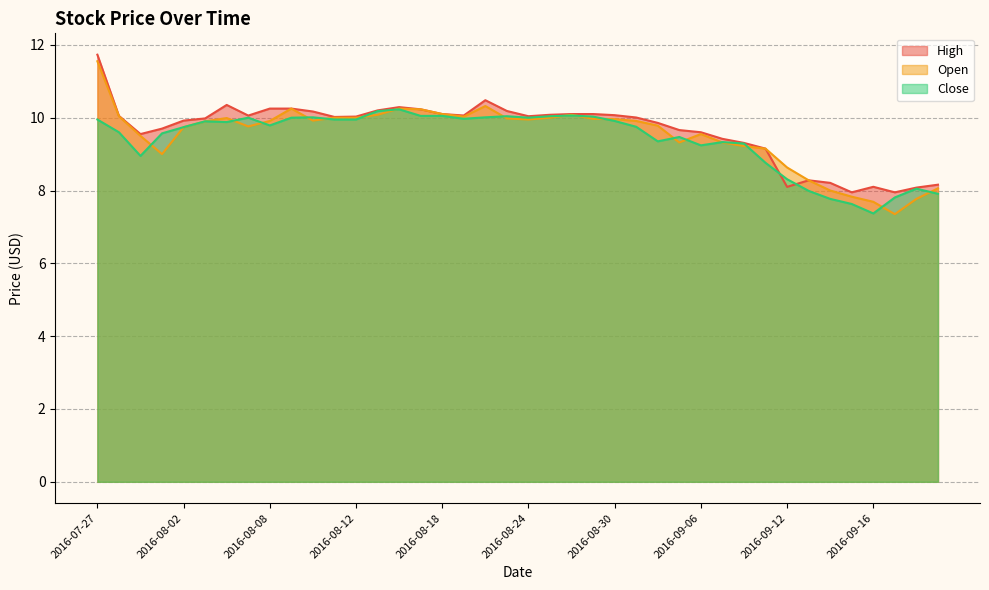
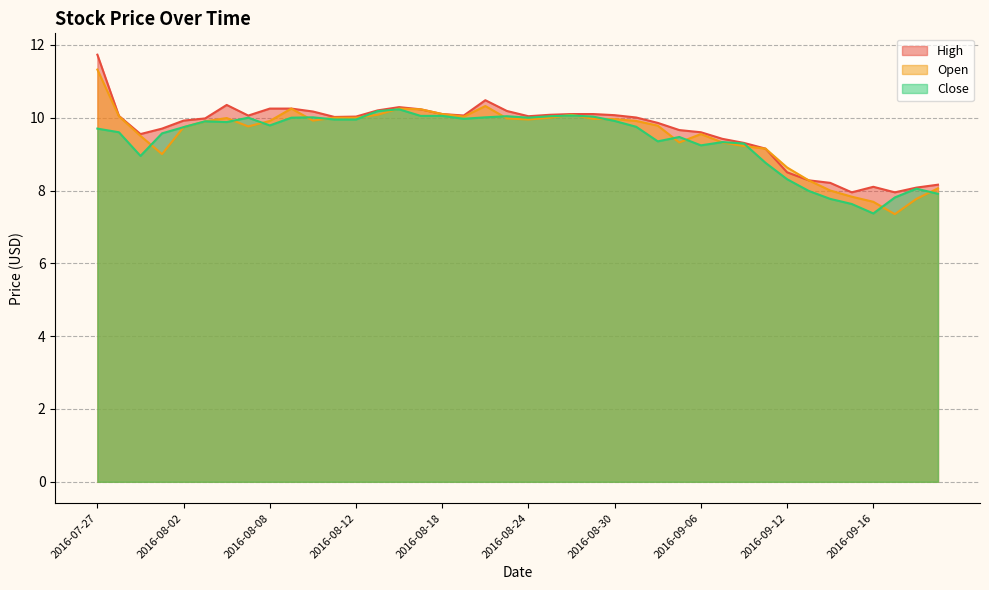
Open, 2016-07-27: 11.6 -> 11.3
Close, 2016-07-27: 9.9 -> 9.7
High, 2016-09-12: 8.1 -> 8.5
